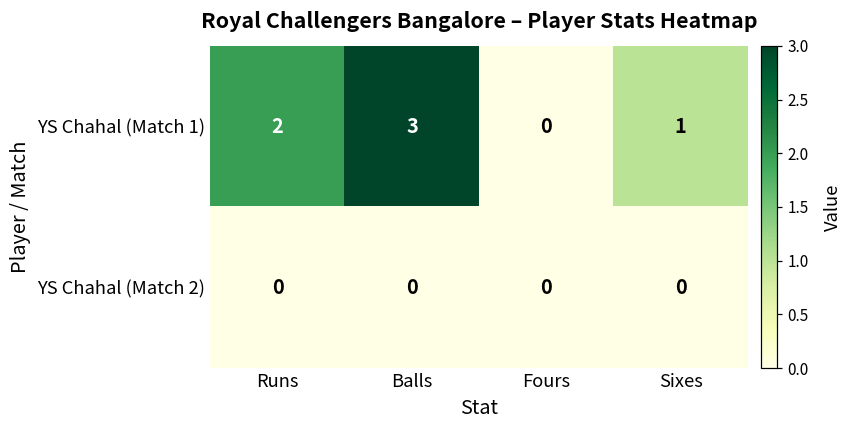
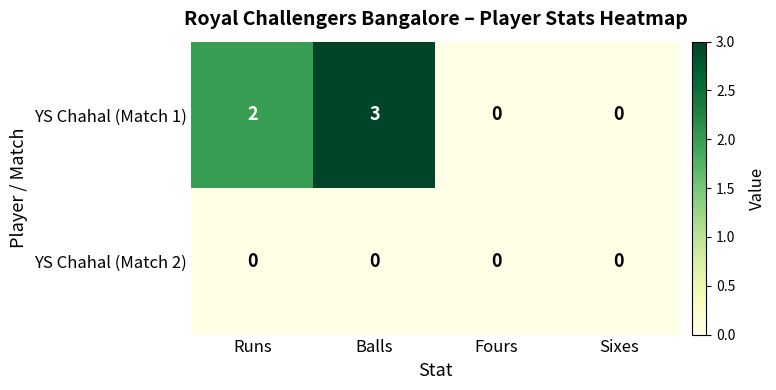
YS Chahal (Match 1), Sixes: 1 -> 0
